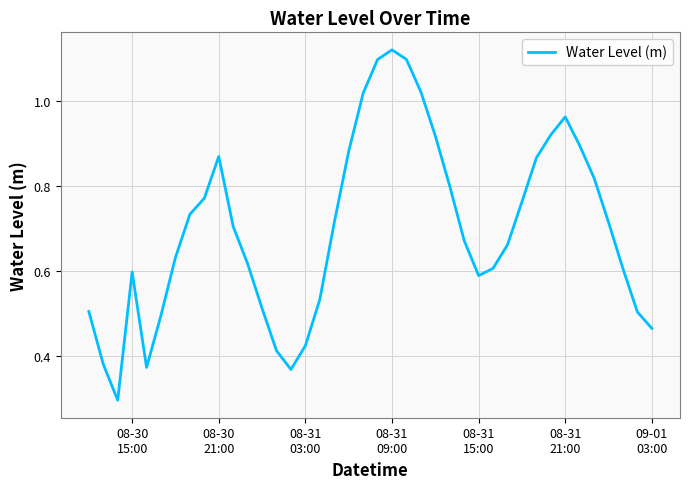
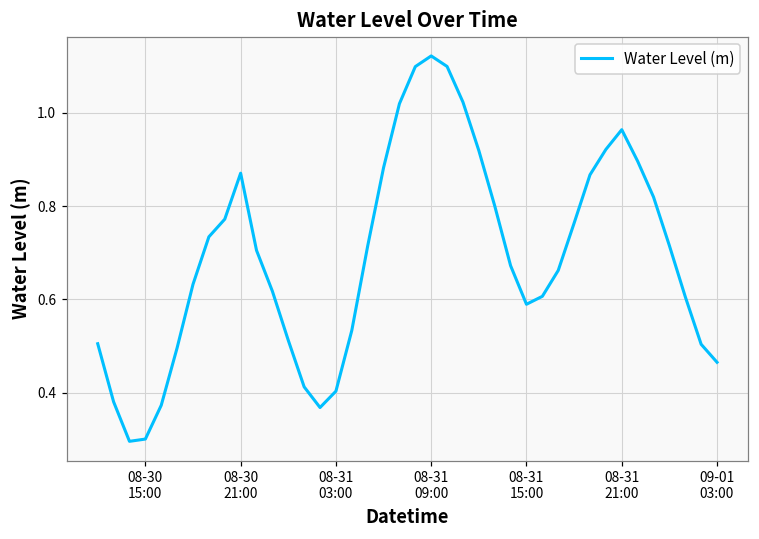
08-30 15:00: 0.60 -> 0.30
08-31 03:00: 0.42 -> 0.40
